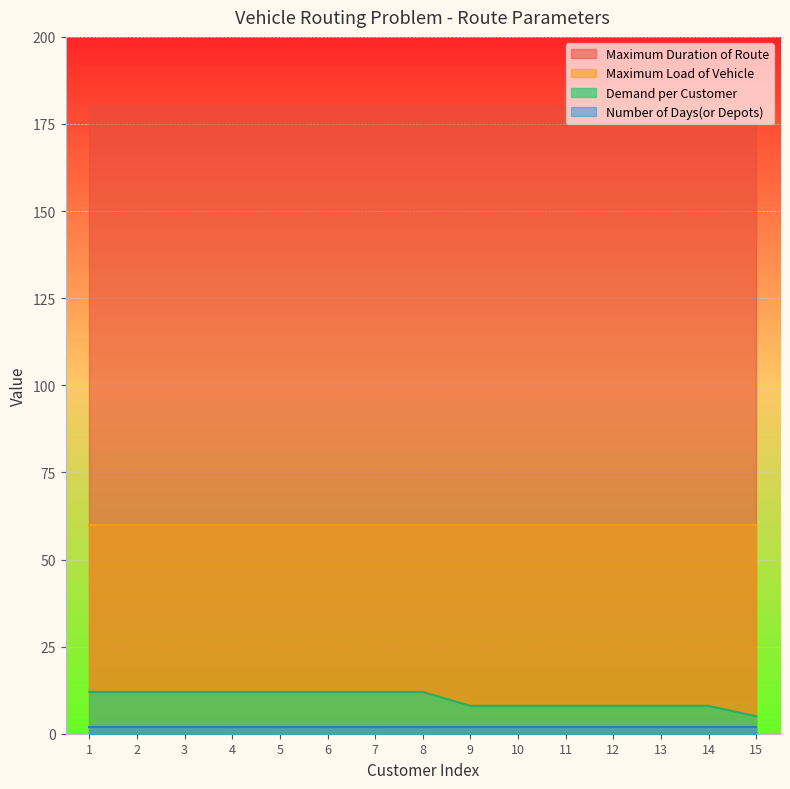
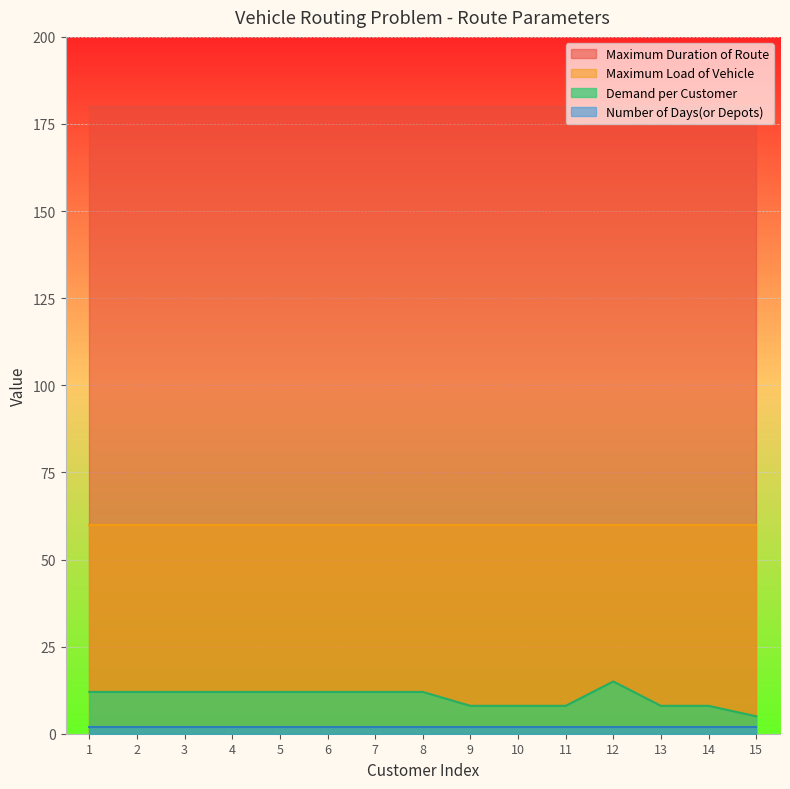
Demand per Customer, 12: 8 -> 15
